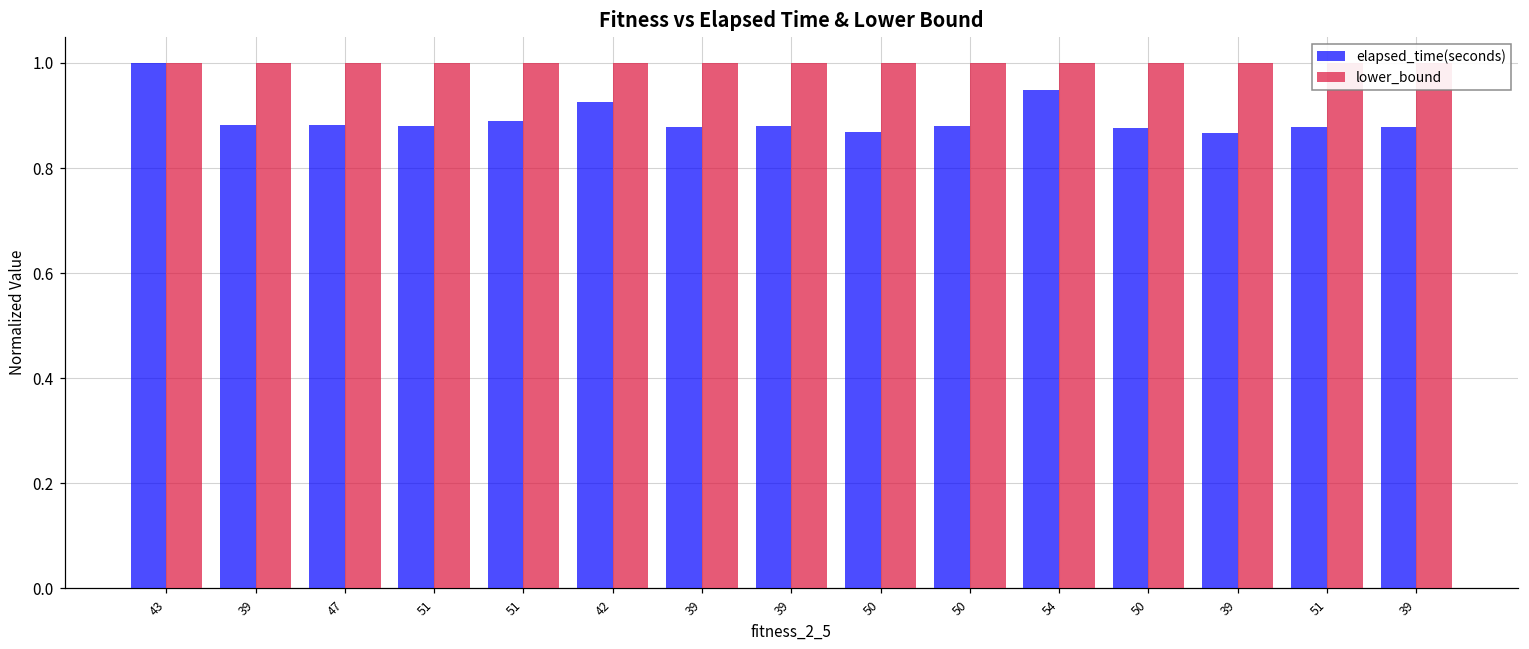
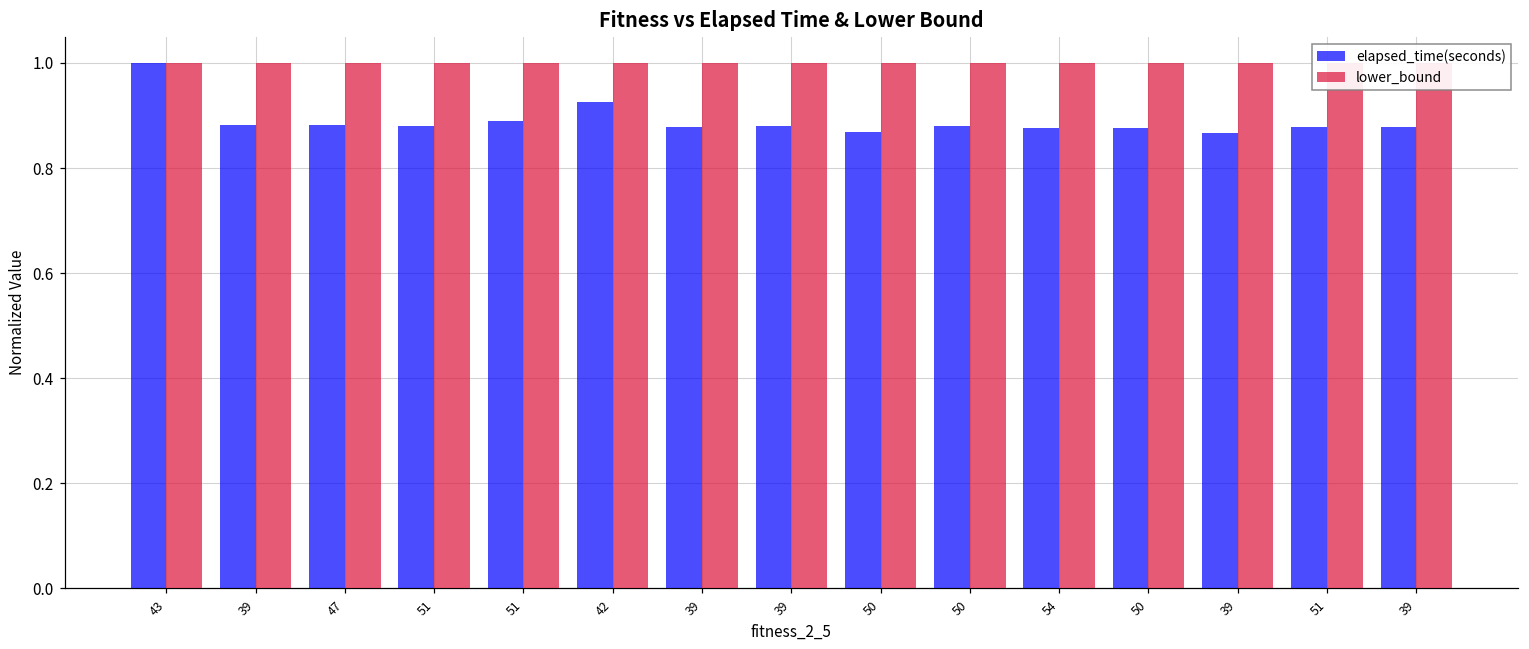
elapsed_time(seconds), 54: 0.95 -> 0.88
